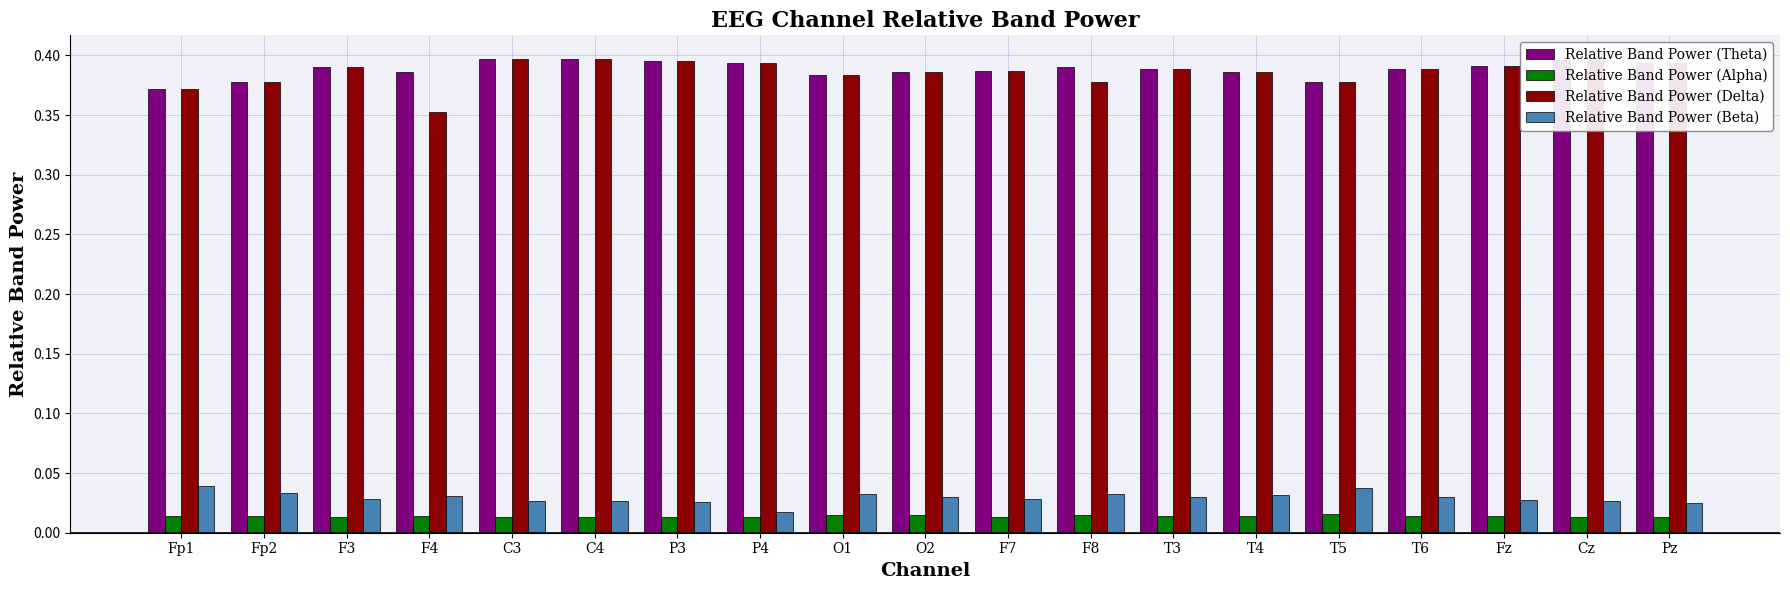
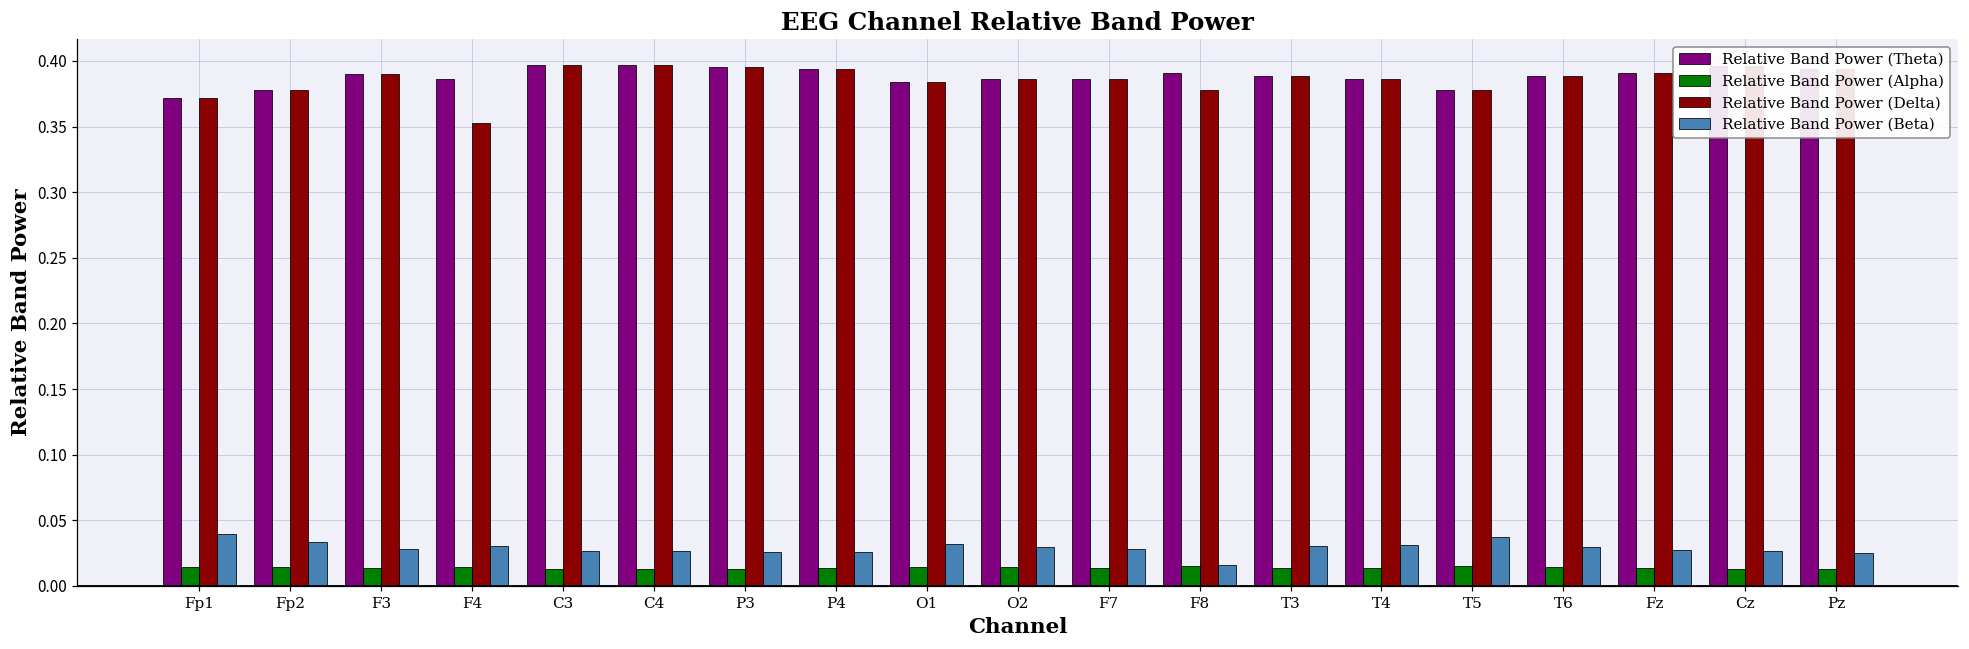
Relative Band Power (Beta), P4: 0.017 -> 0.026
Relative Band Power (Beta), F8: 0.033 -> 0.016
